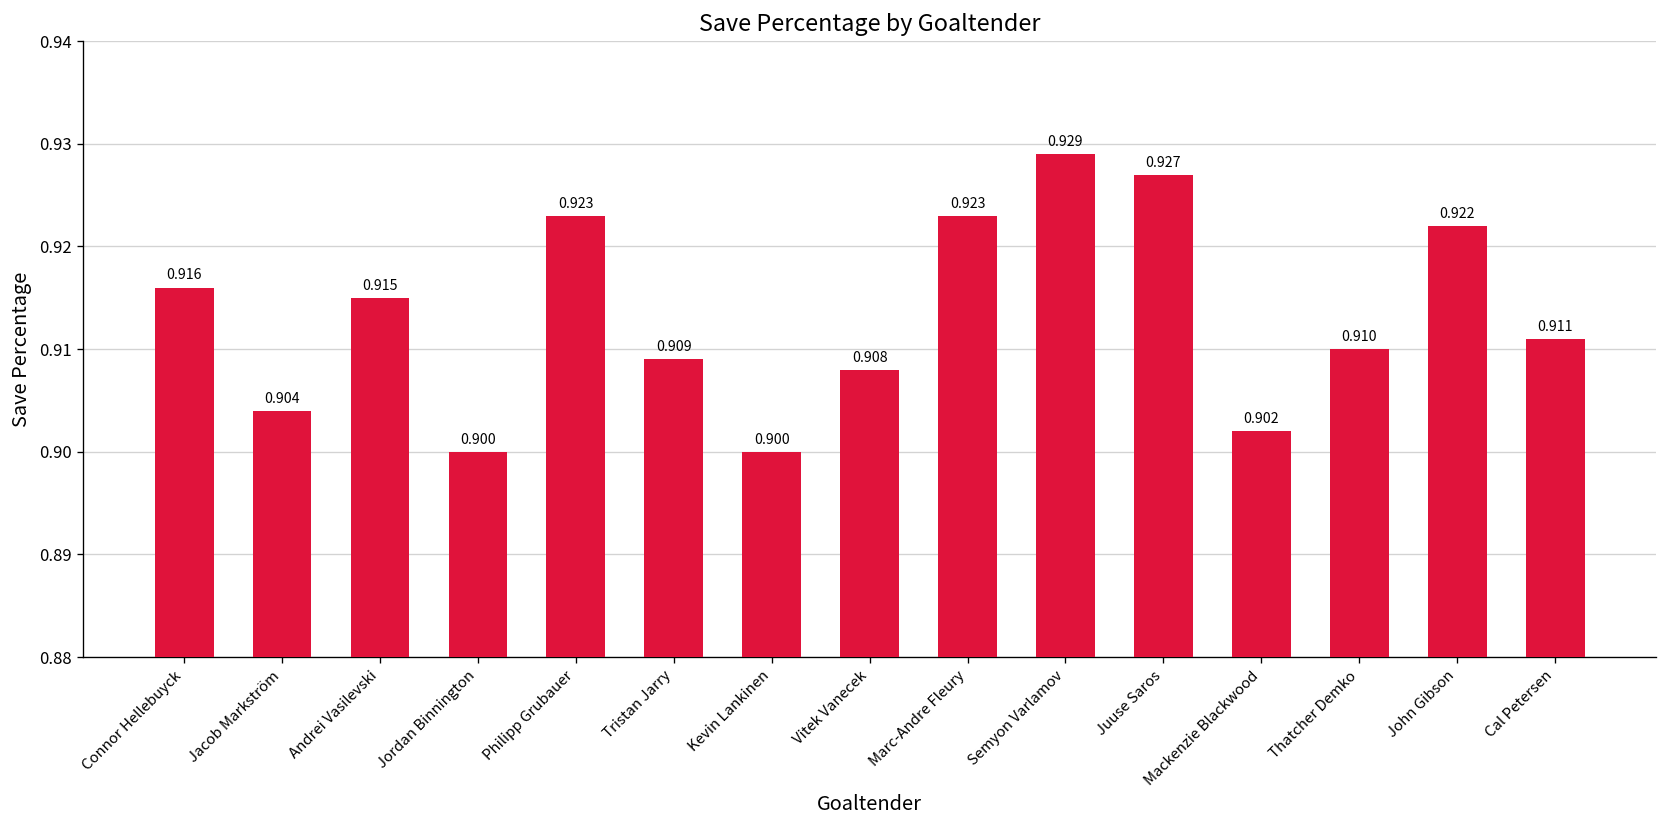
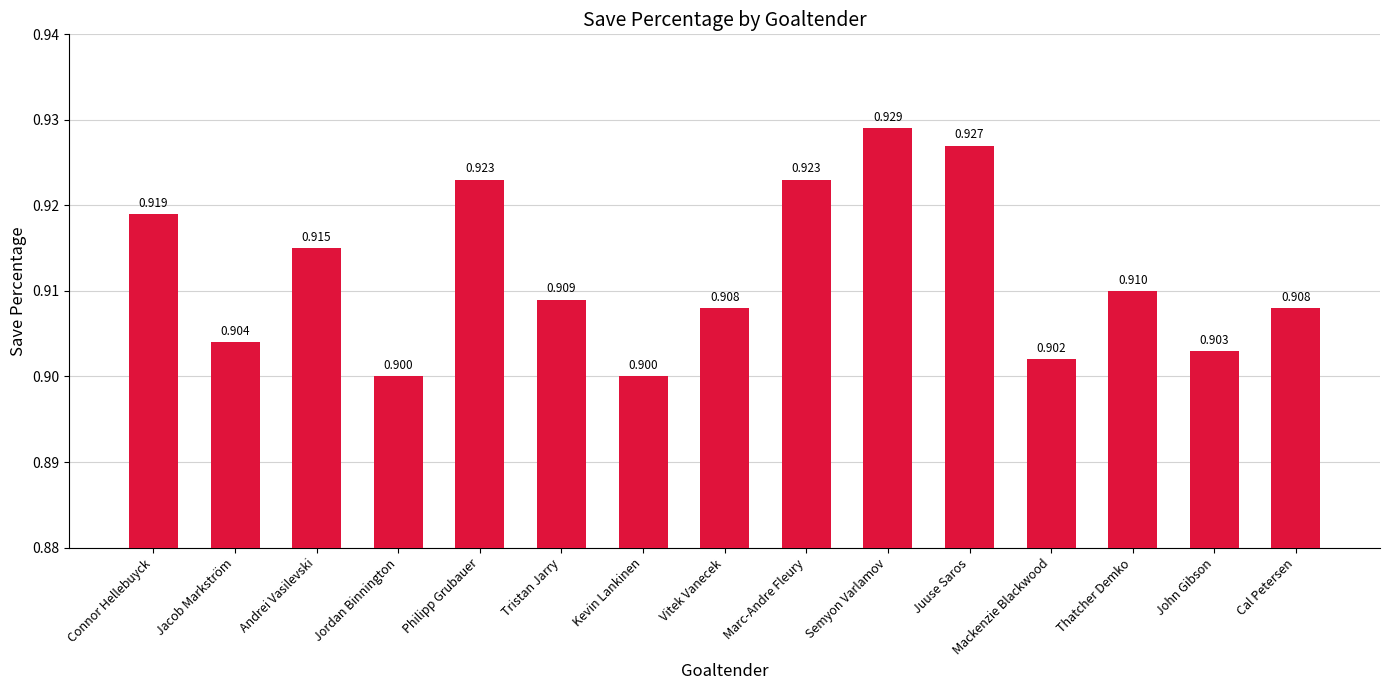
Connor Hellebuyck: 0.916 -> 0.919
John Gibson: 0.922 -> 0.903
Cal Petersen: 0.911 -> 0.908
